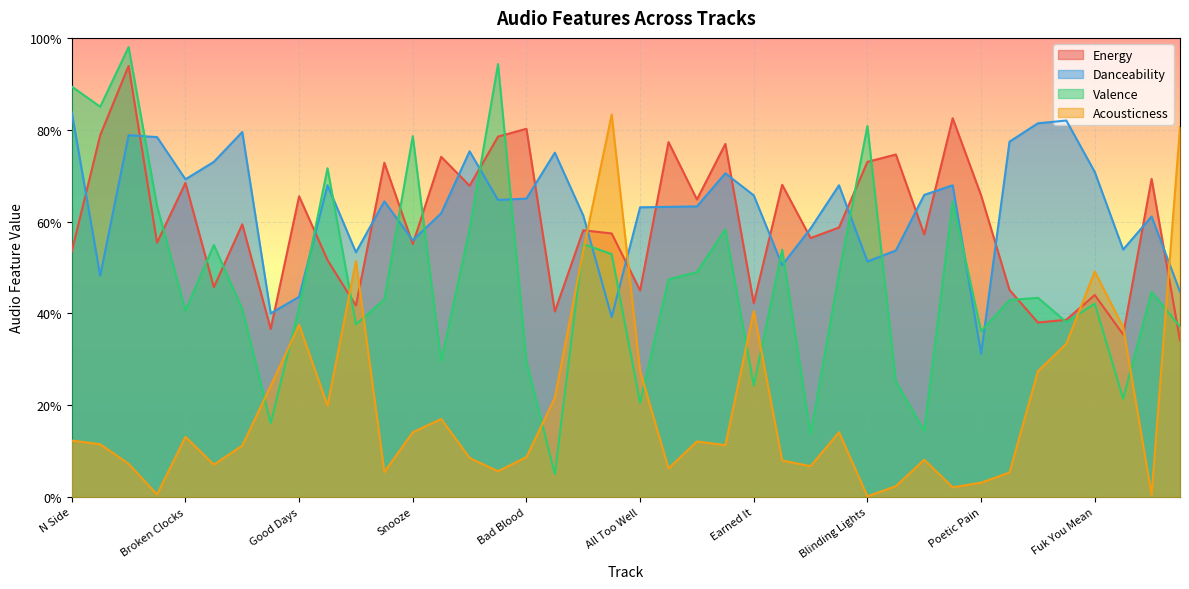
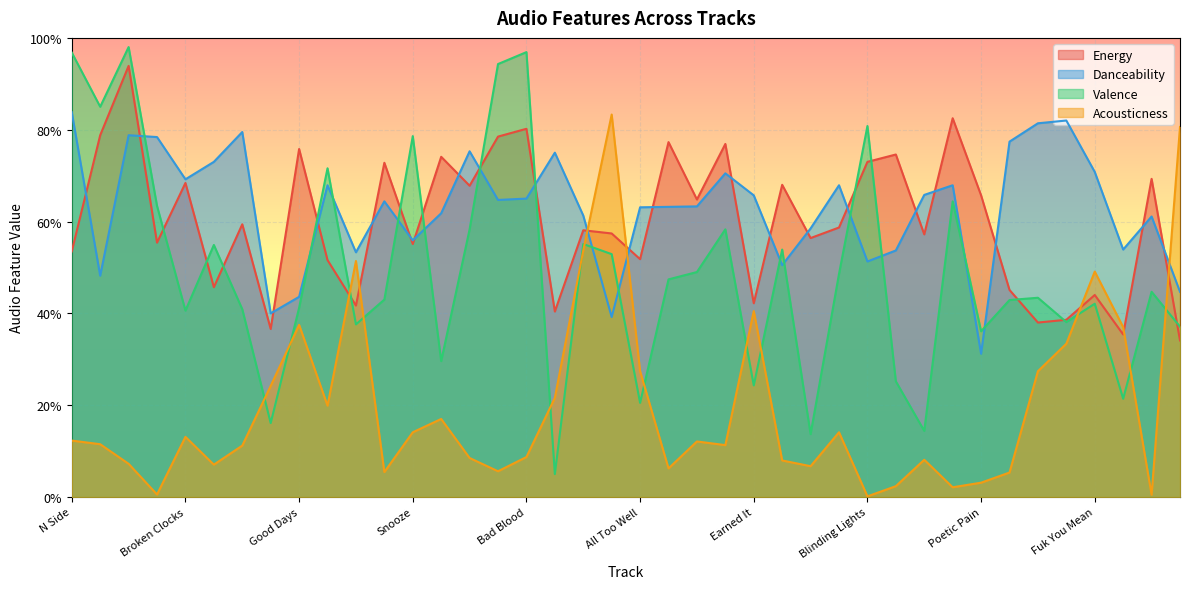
Valence, N Side: 89% -> 97%
Energy, Good Days: 66% -> 76%
Valence, Bad Blood: 30% -> 97%
Energy, All Too Well: 45% -> 52%
